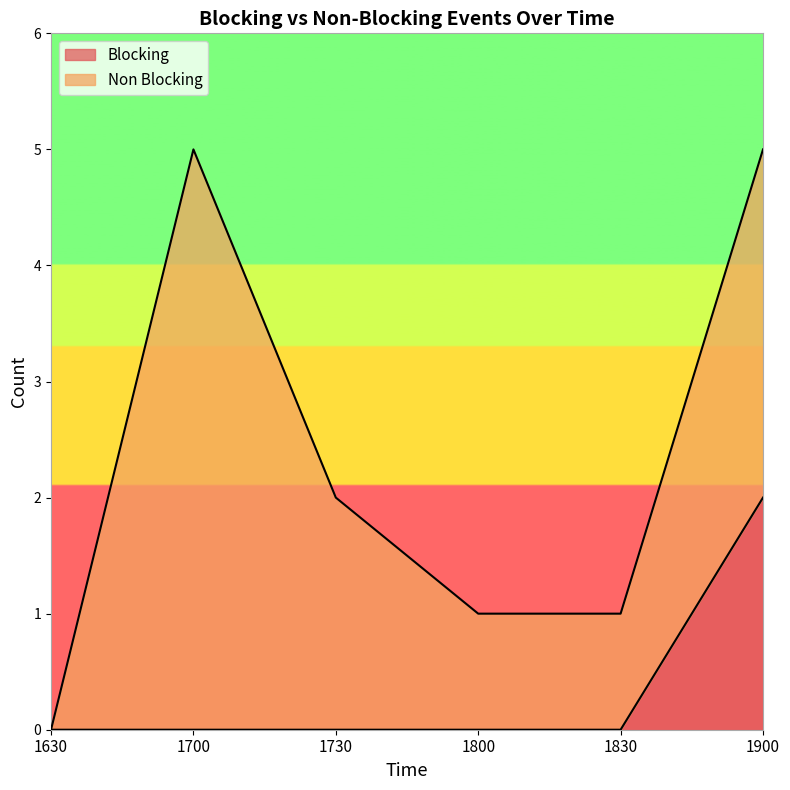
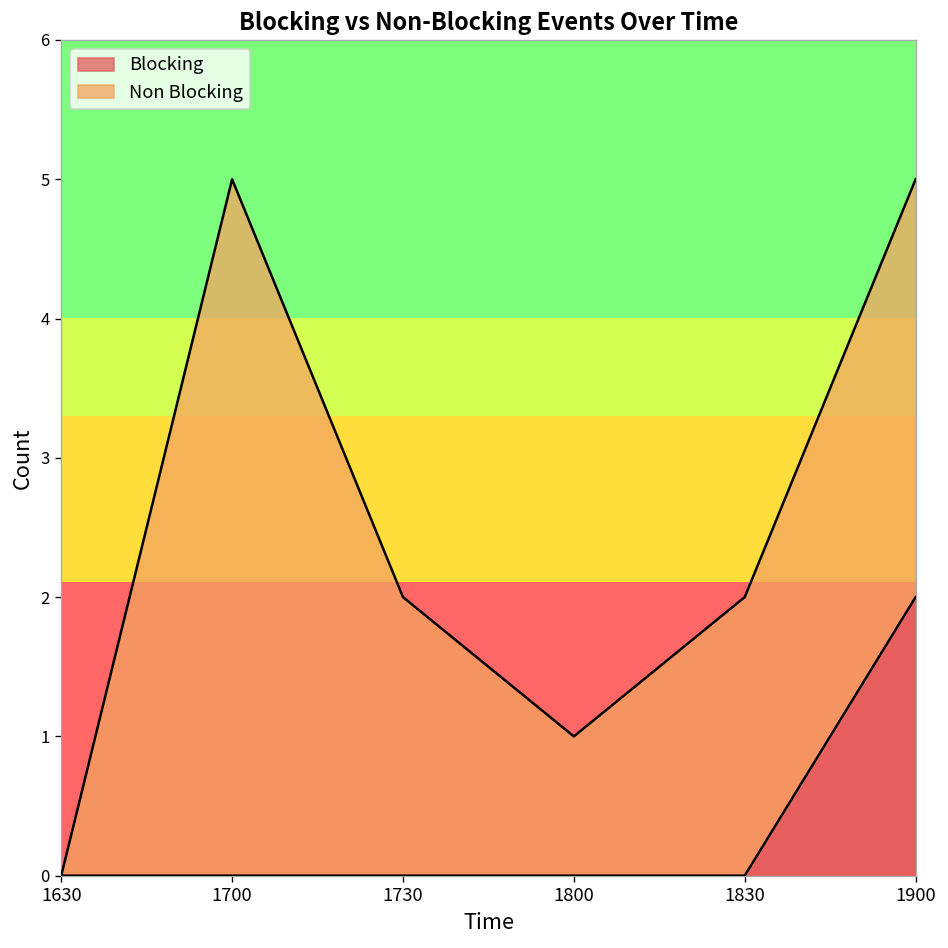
Non Blocking, 1830: 1 -> 2
